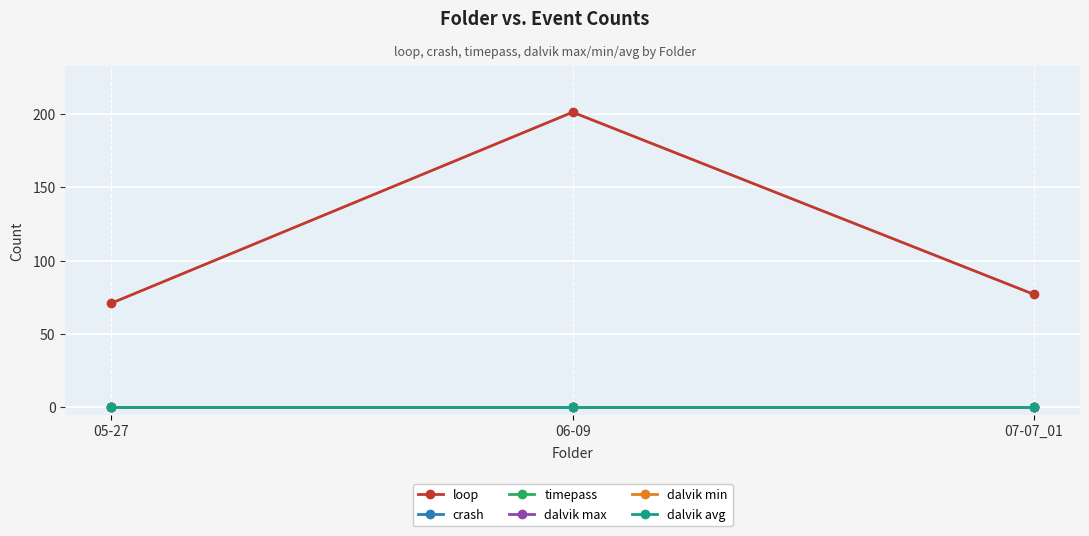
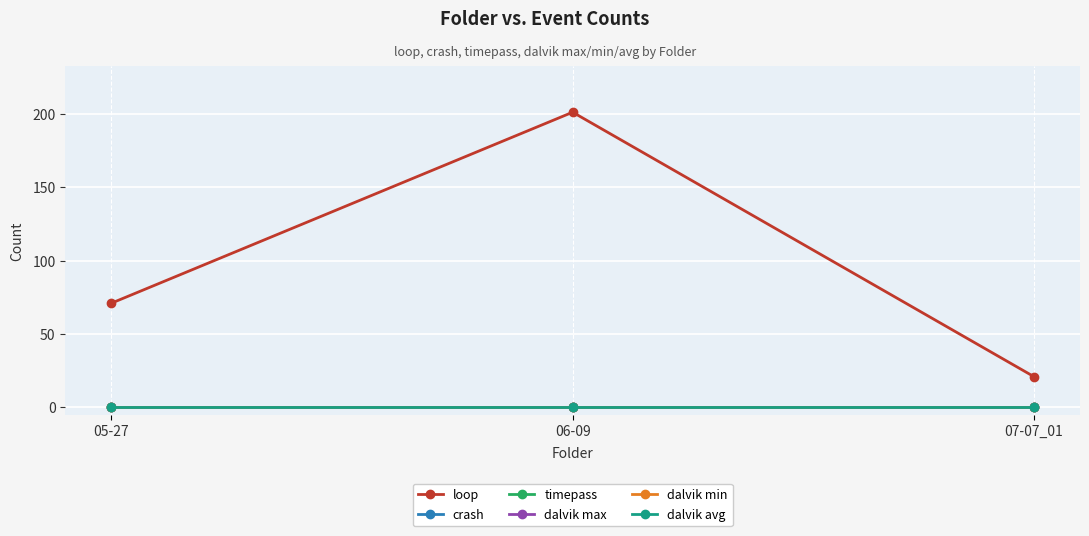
loop, 07-07_01: 77 -> 21
